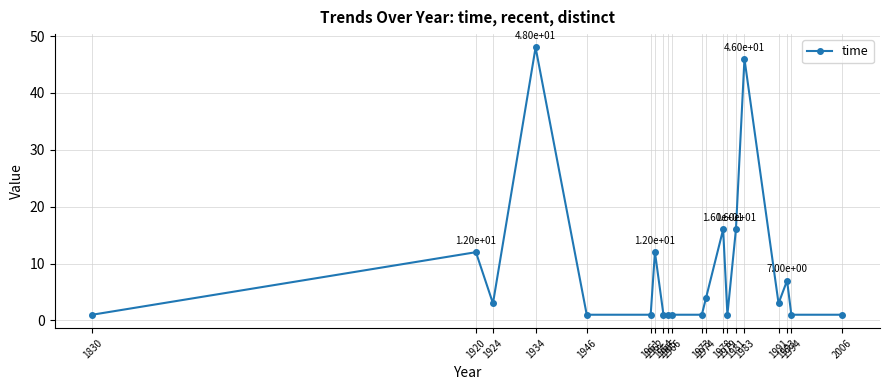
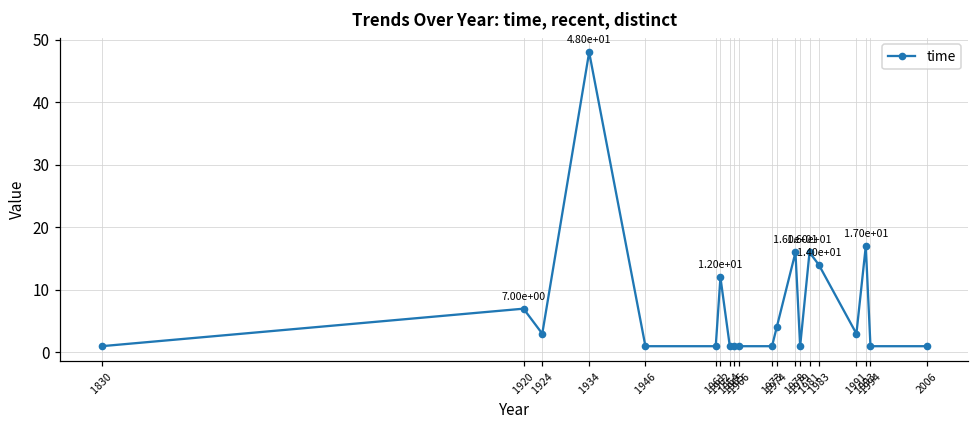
1920: 1.20e+01 -> 7.00e+00
1983: 4.60e+01 -> 1.40e+01
1993: 7.00e+00 -> 1.70e+01
